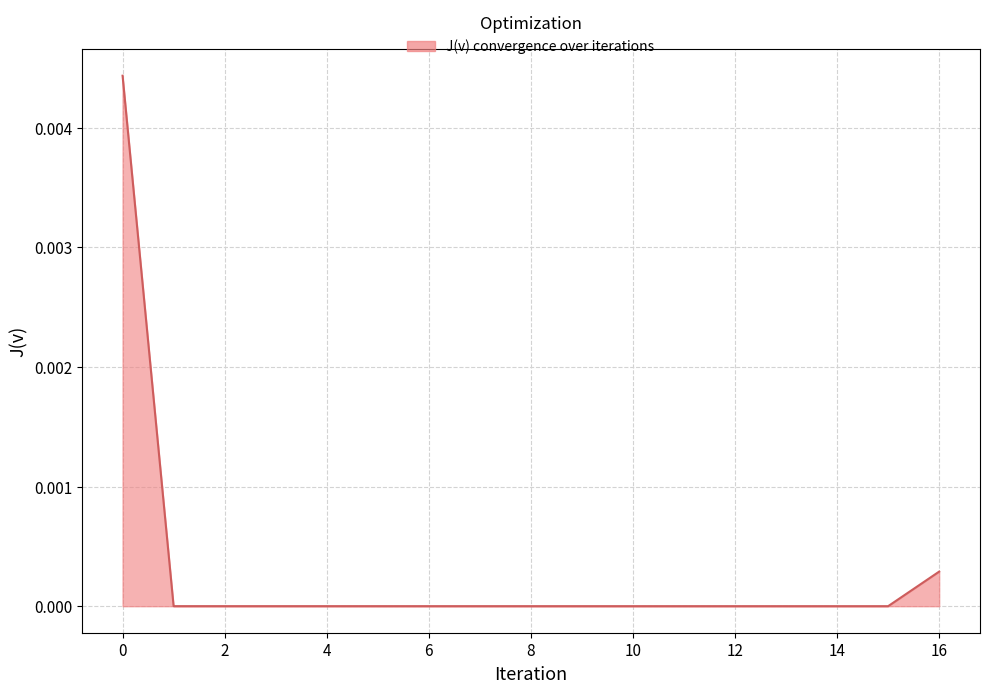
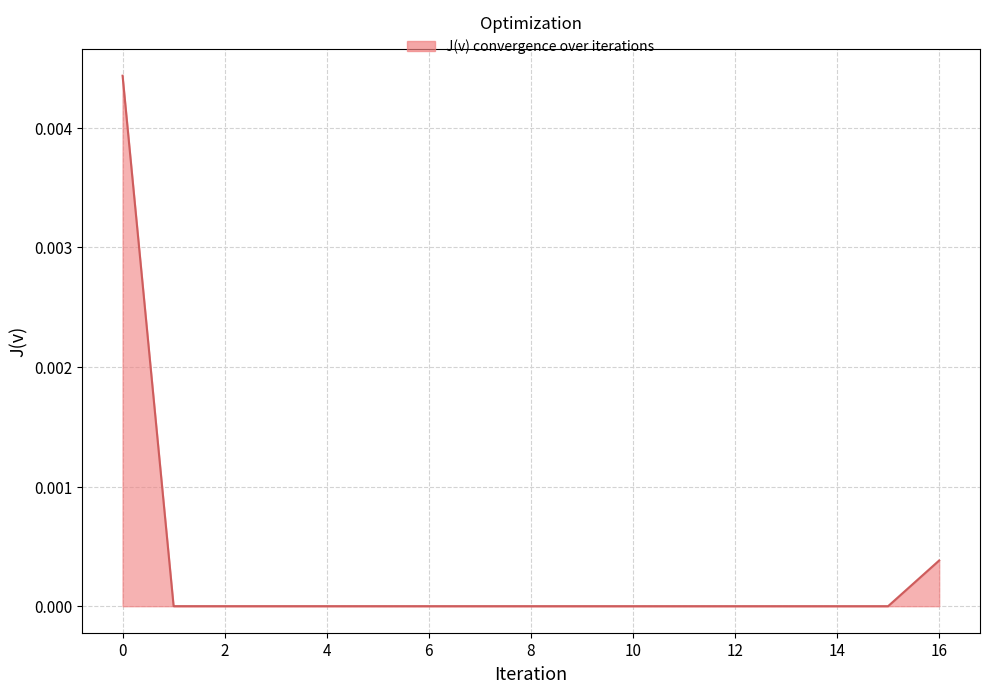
16: 0.00029 -> 0.00038
